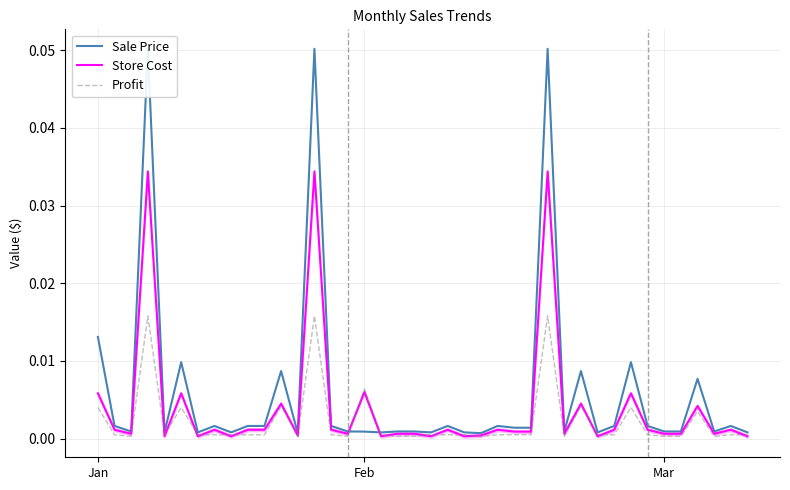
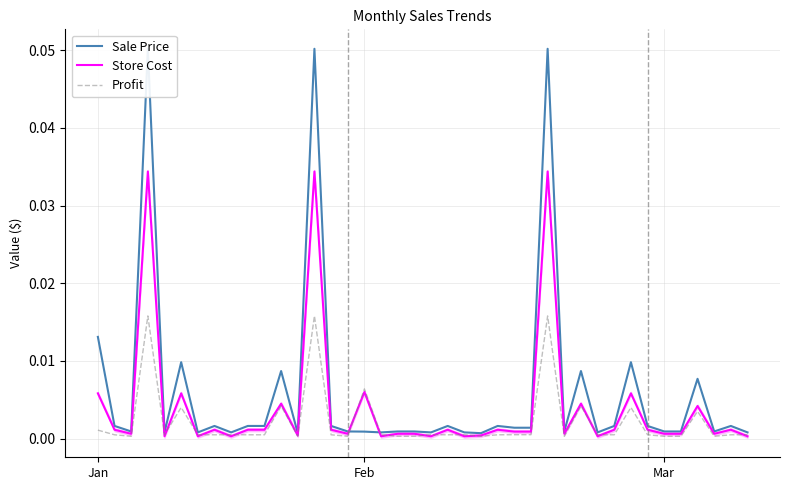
Profit, Jan: 0.004 -> 0.001
